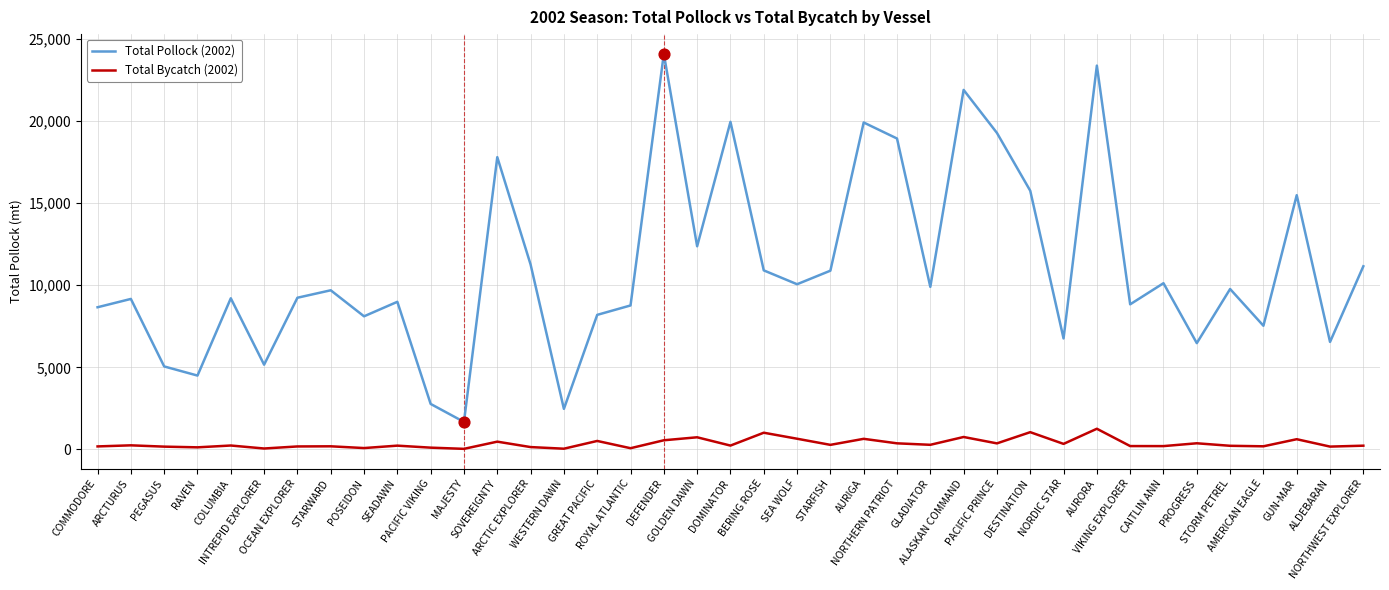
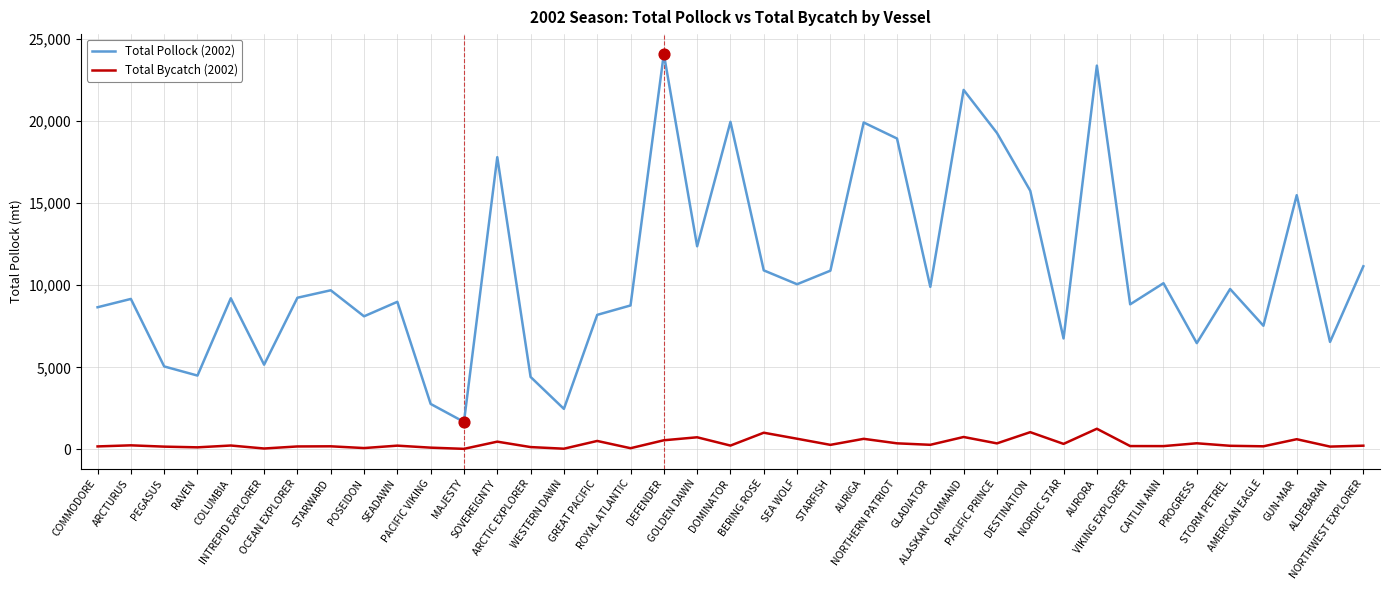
Total Pollock (2002), ARCTIC EXPLORER: 11,300 -> 4,400
